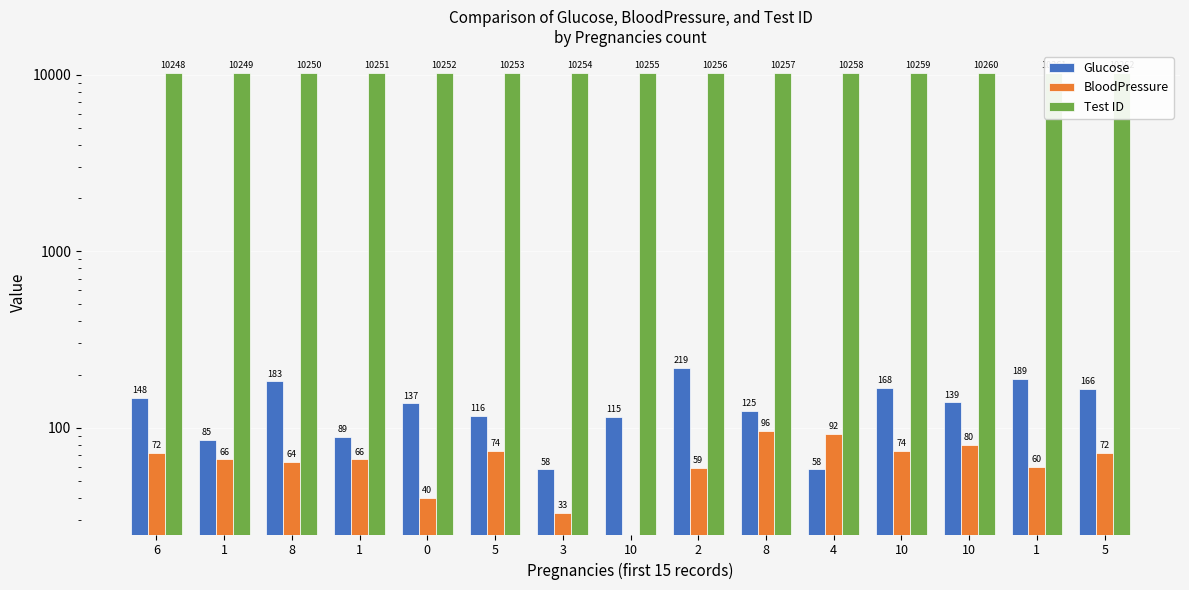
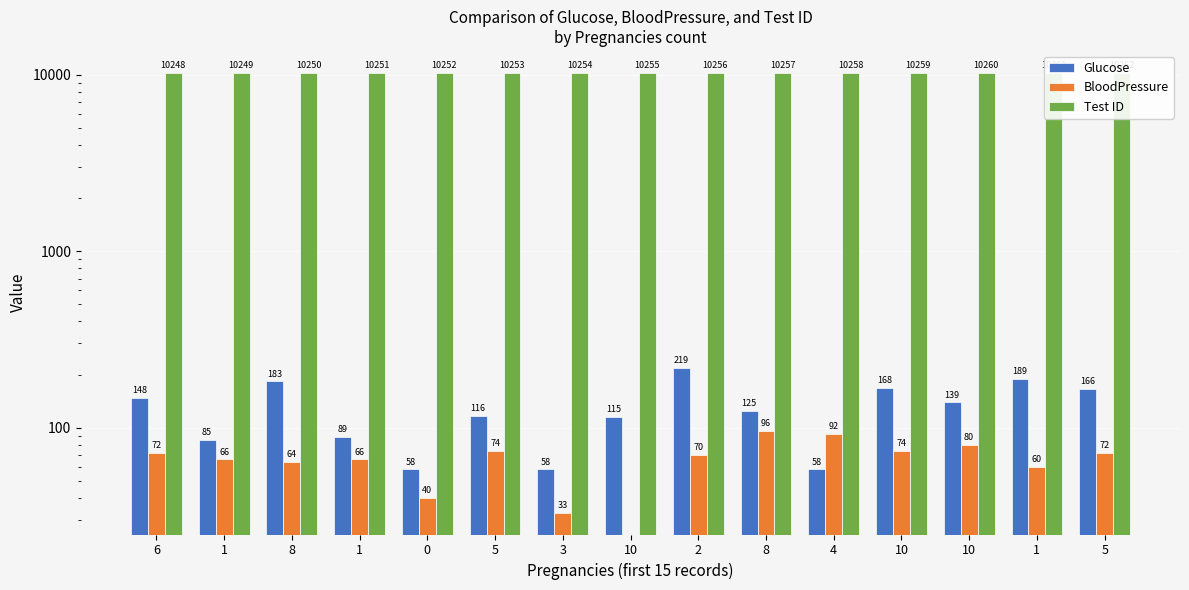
Glucose, 0: 137 -> 58
BloodPressure, 2: 59 -> 70
